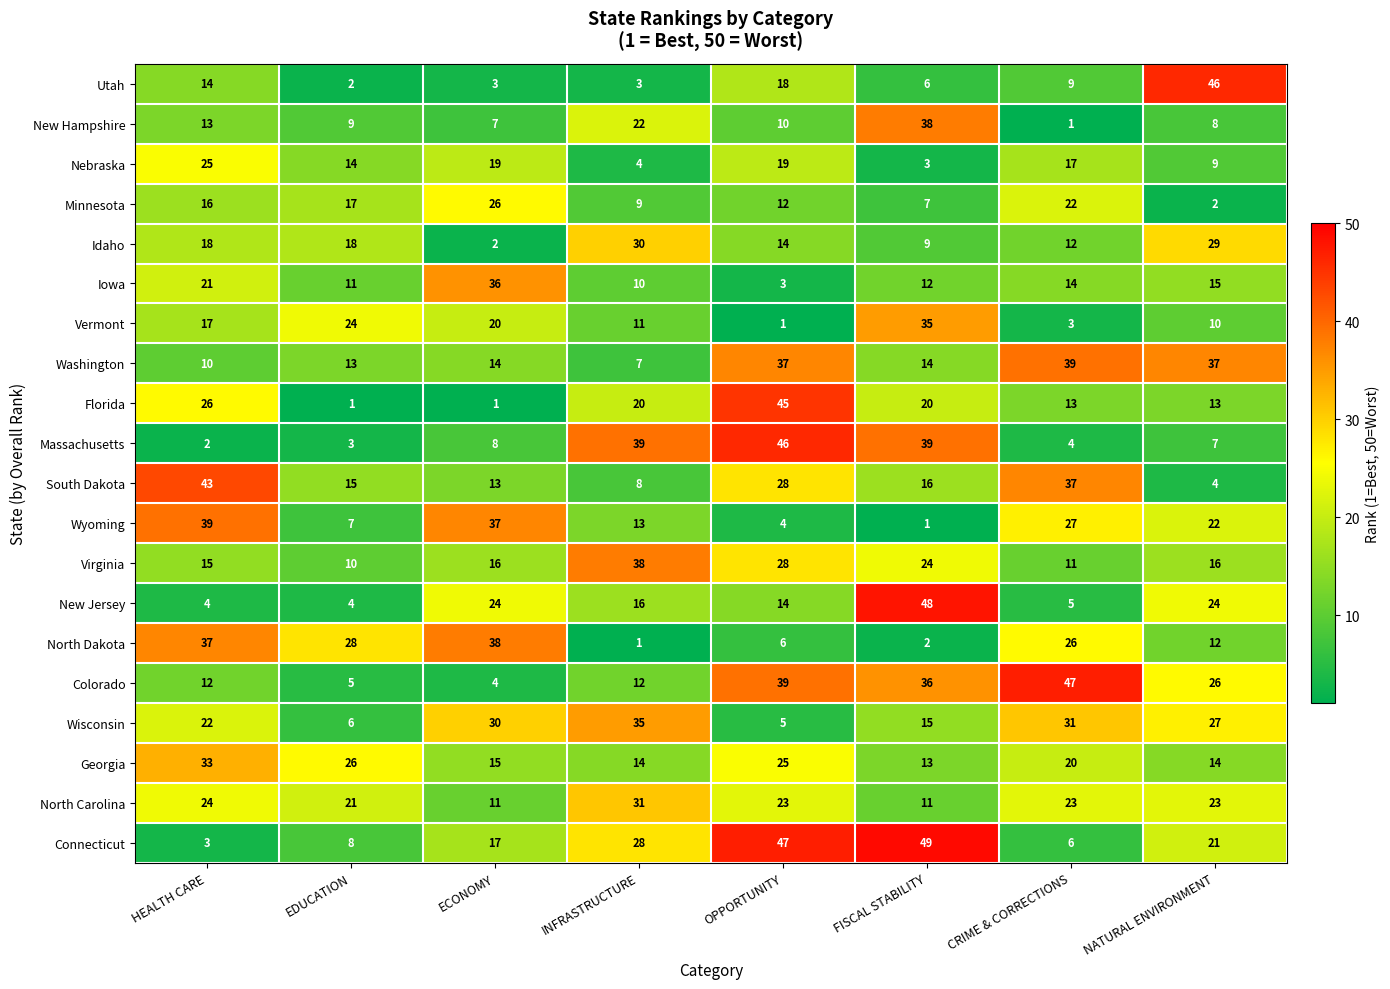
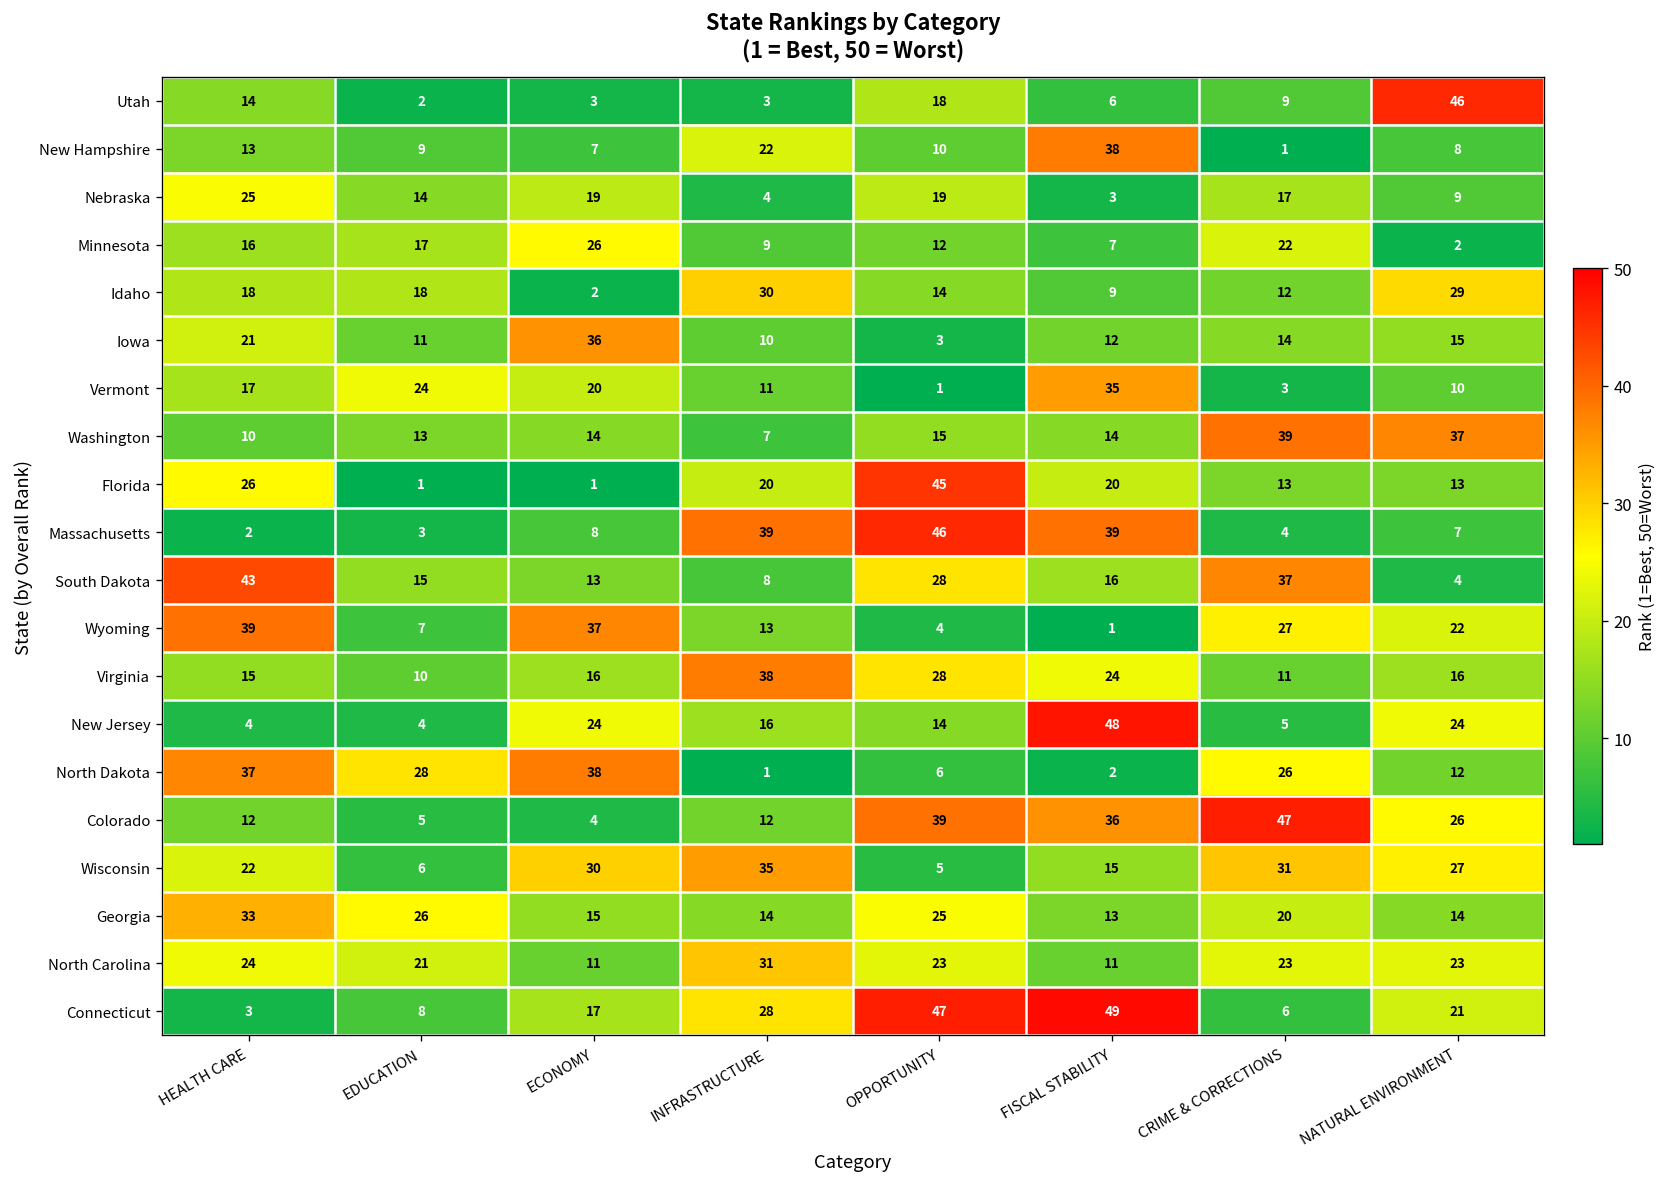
Washington, OPPORTUNITY: 37 -> 15
